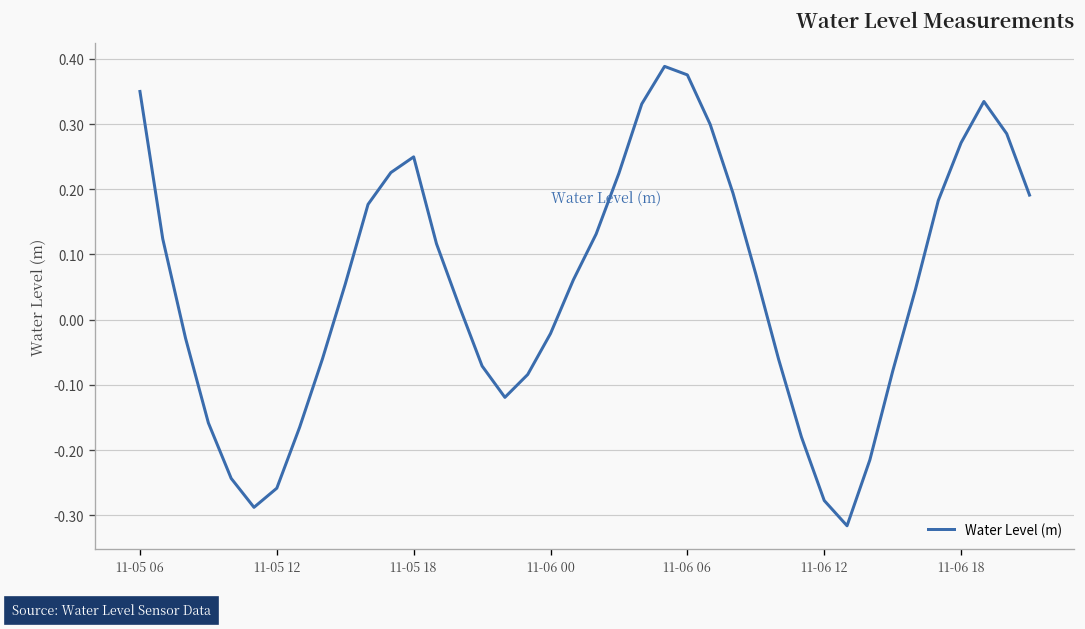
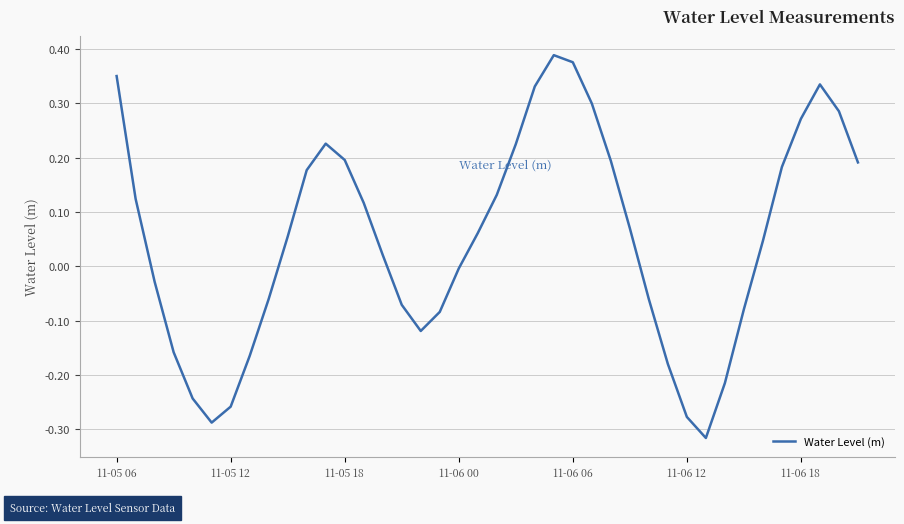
11-05 18: 0.25 -> 0.20
11-06 00: -0.02 -> 0.00
